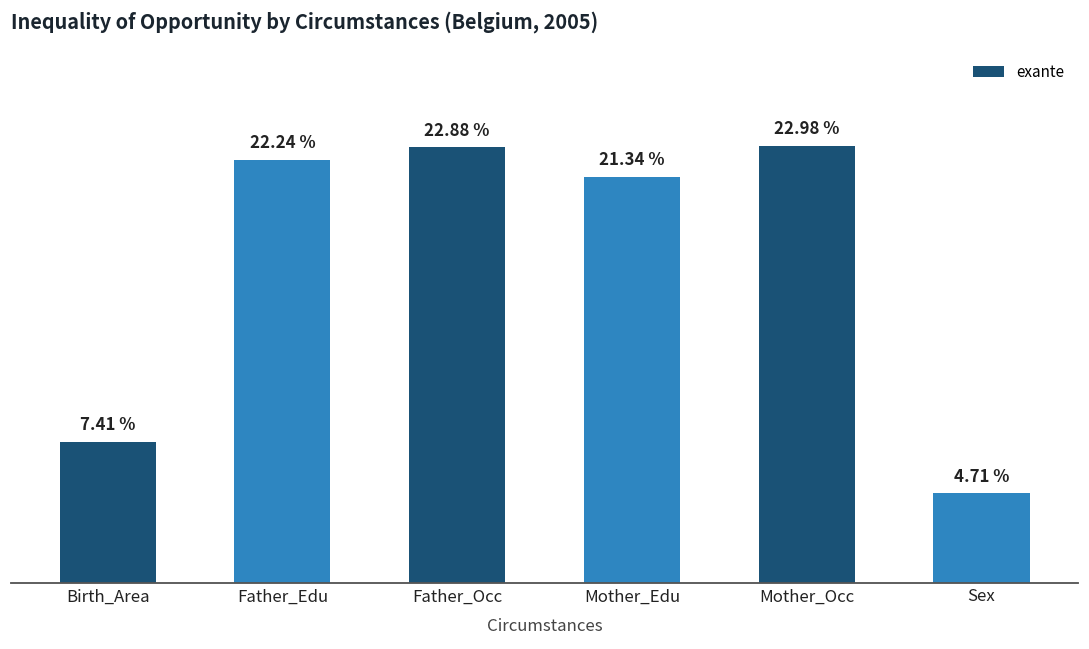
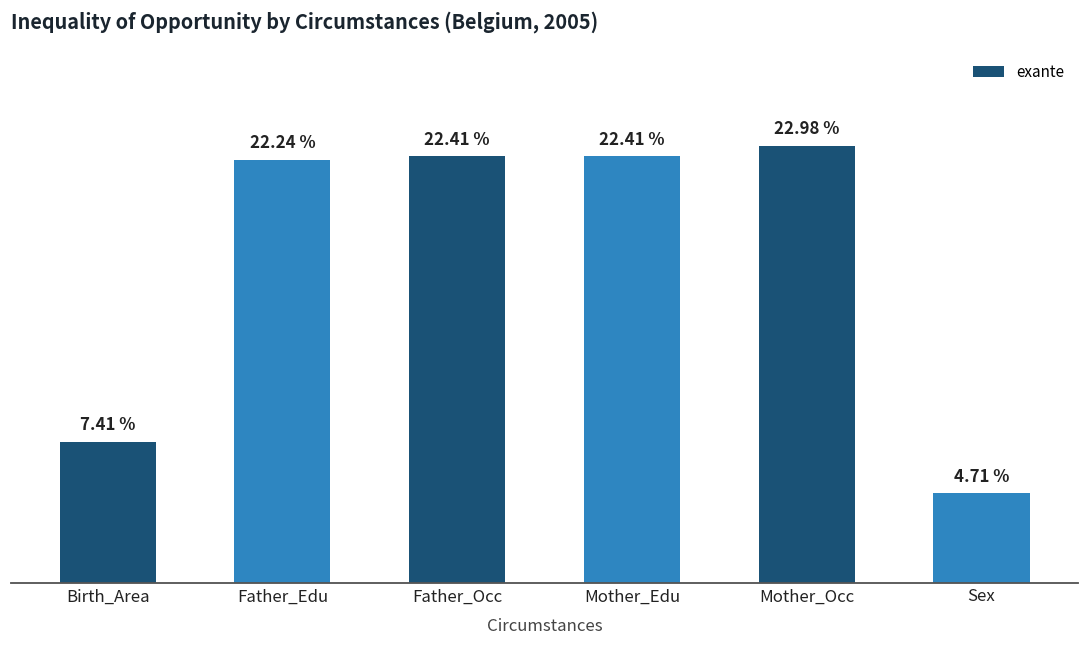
Father_Occ: 22.88 % -> 22.41 %
Mother_Edu: 21.34 % -> 22.41 %
